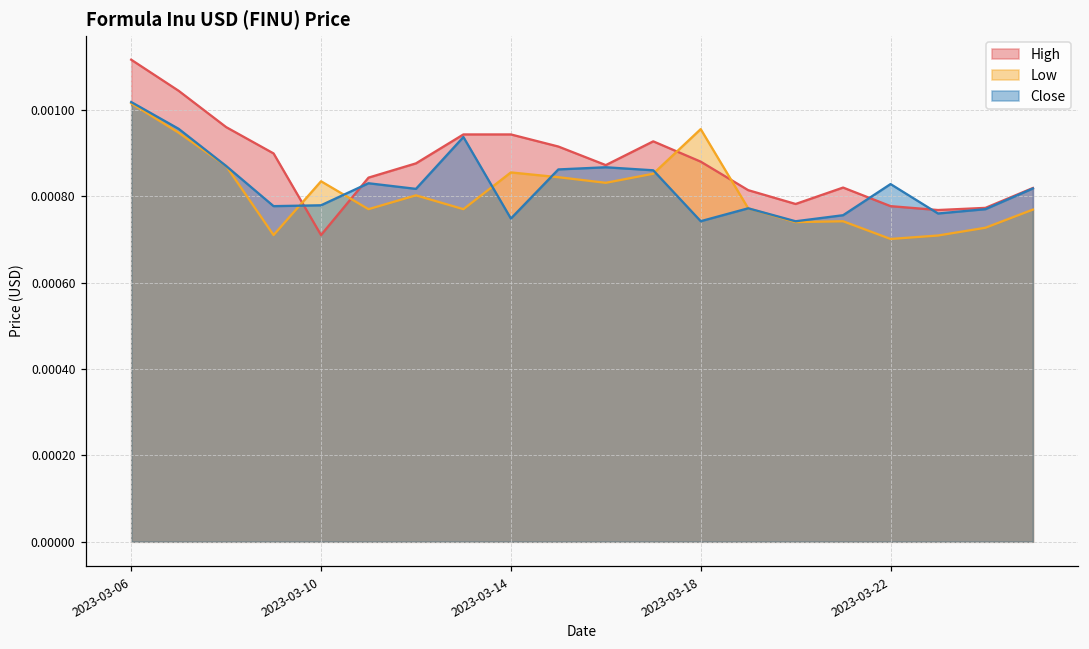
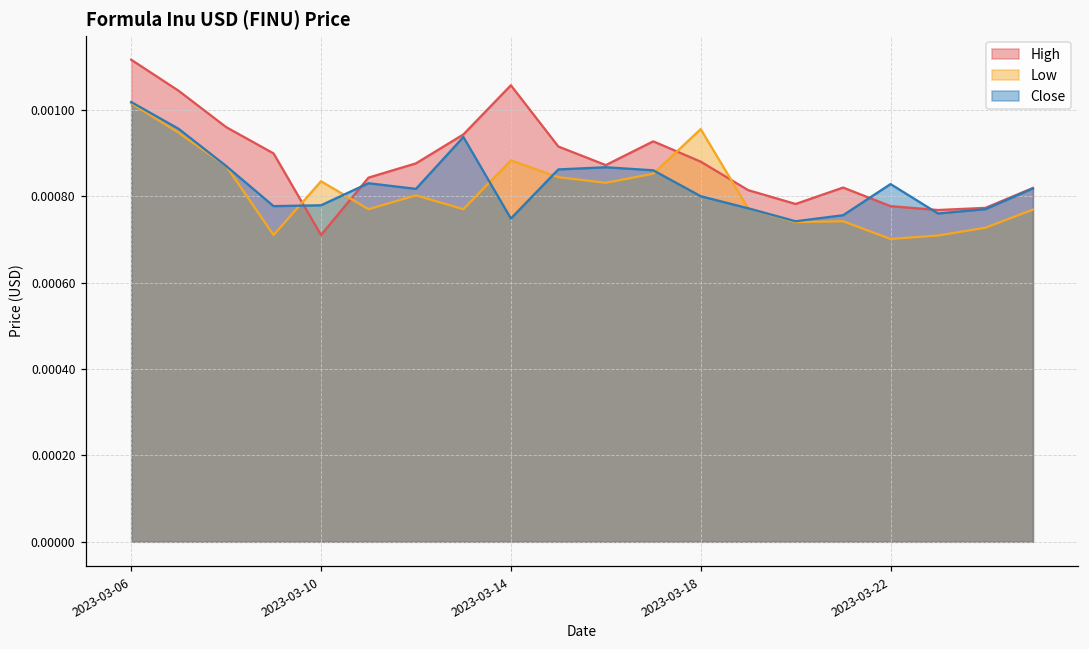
High, 2023-03-14: 0.00094 -> 0.00106
Low, 2023-03-14: 0.00086 -> 0.00088
Close, 2023-03-18: 0.00074 -> 0.00080
